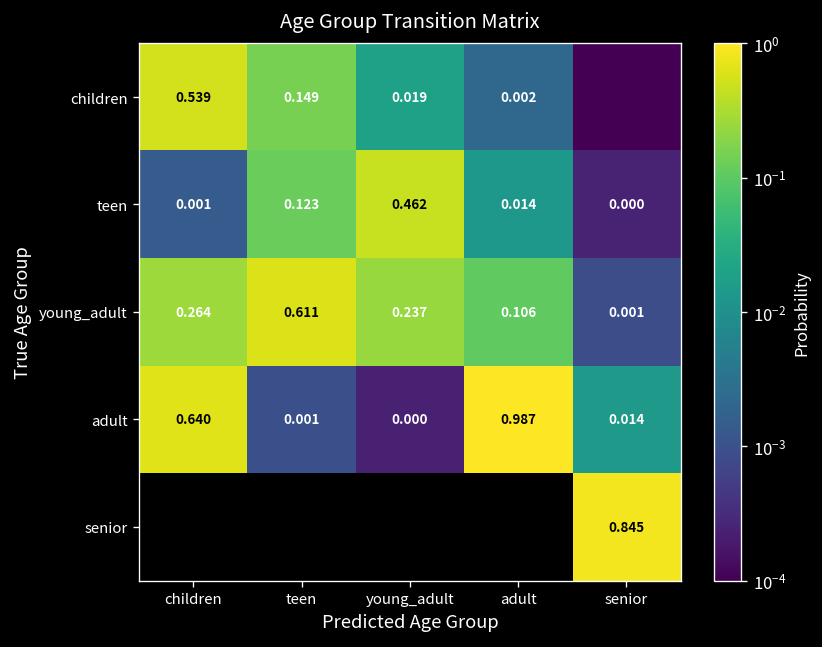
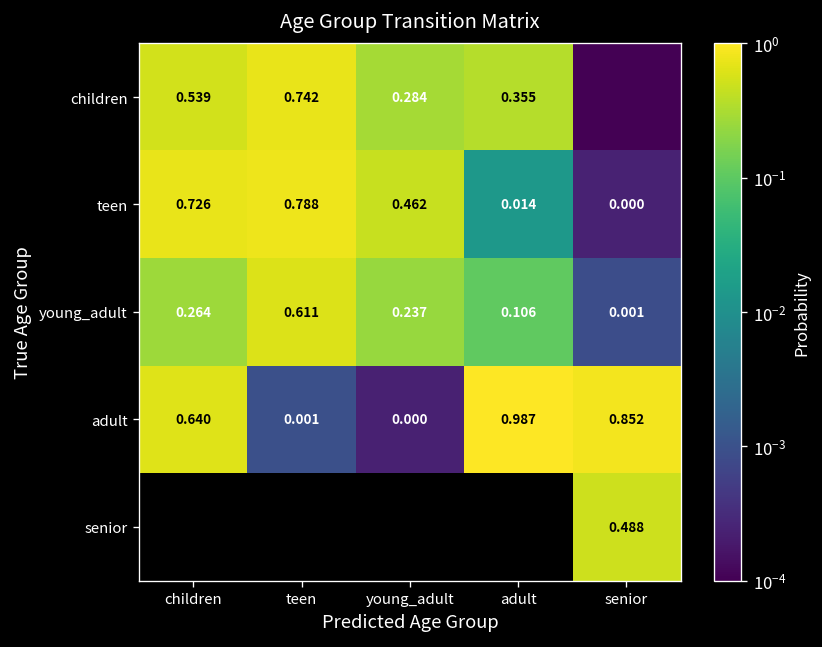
children, teen: 0.149 -> 0.742
children, young_adult: 0.019 -> 0.284
children, adult: 0.002 -> 0.355
teen, children: 0.001 -> 0.726
teen, teen: 0.123 -> 0.788
adult, senior: 0.014 -> 0.852
senior, senior: 0.845 -> 0.488
